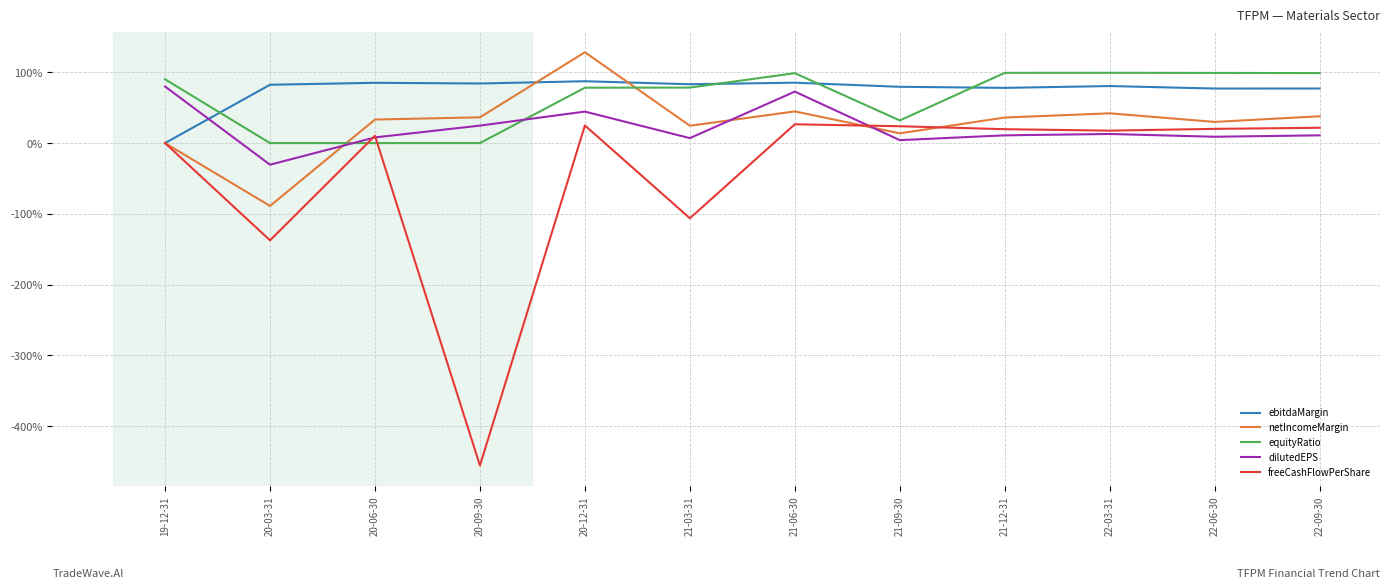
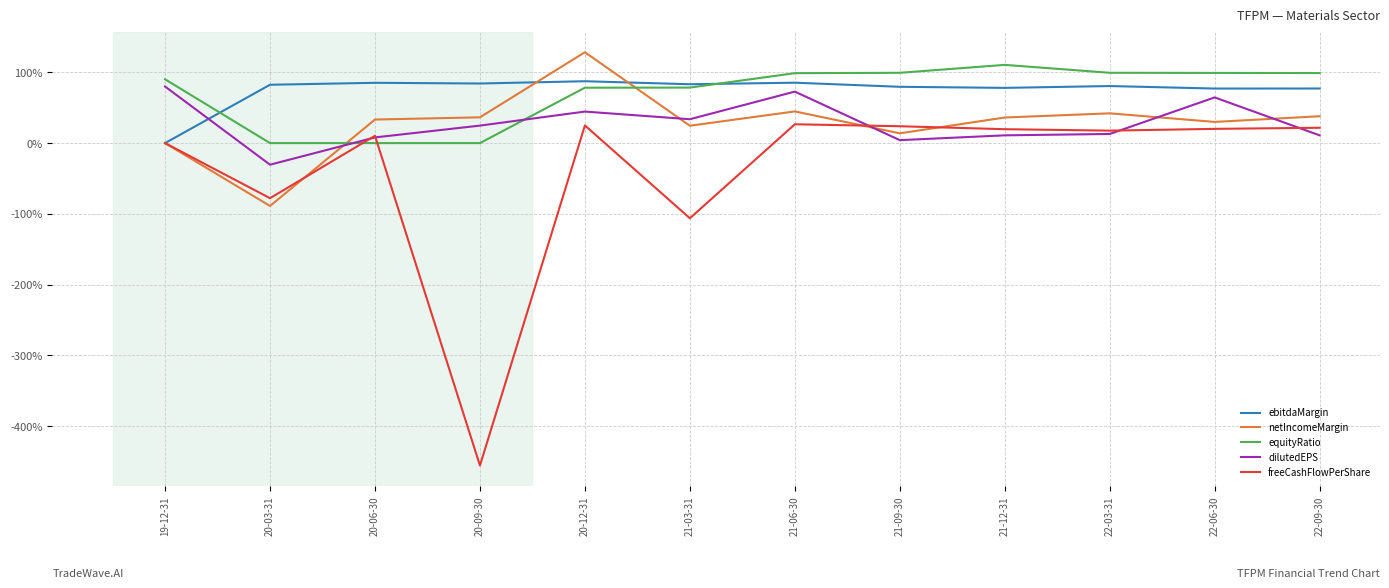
freeCashFlowPerShare, 20-03-31: -140% -> -80%
dilutedEPS, 21-03-31: 10% -> 30%
equityRatio, 21-09-30: 30% -> 100%
equityRatio, 21-12-31: 100% -> 110%
dilutedEPS, 22-06-30: 10% -> 60%
